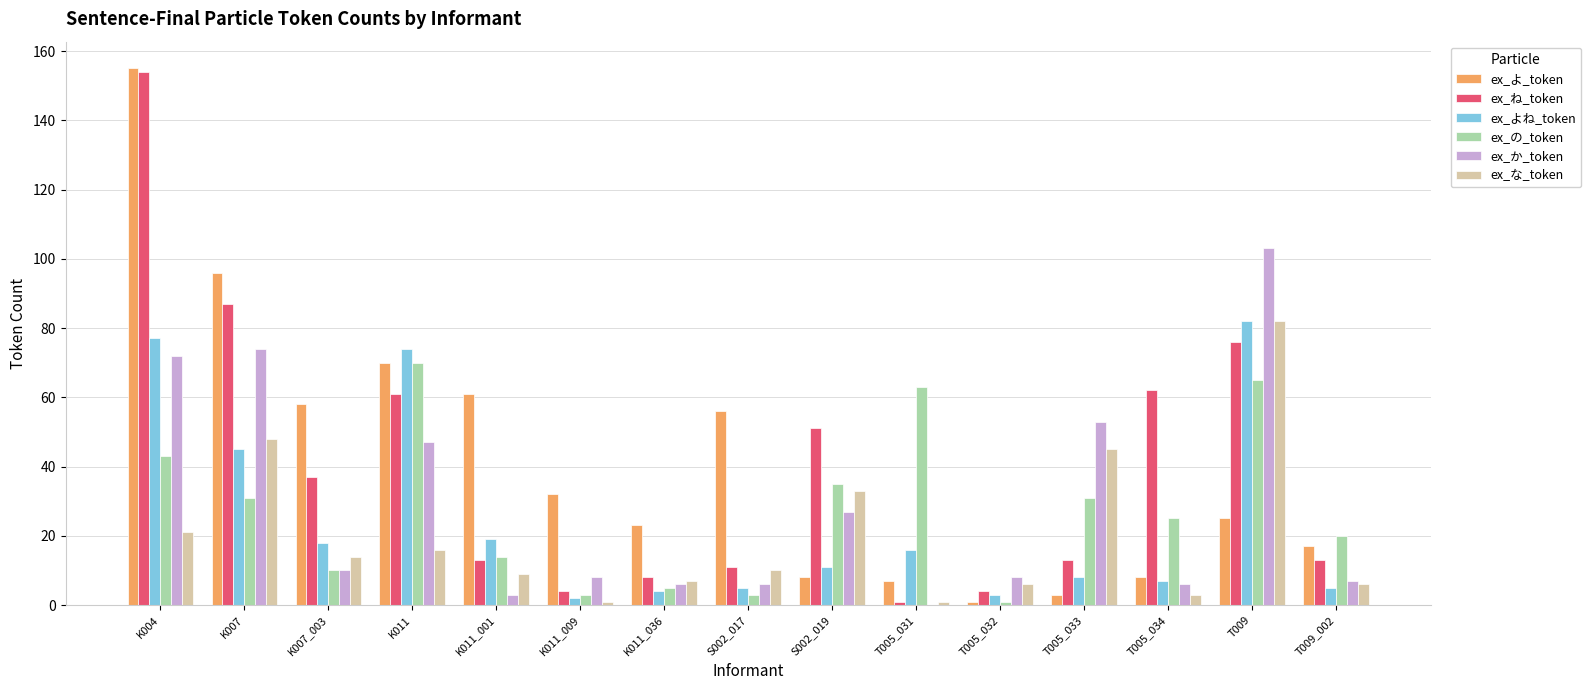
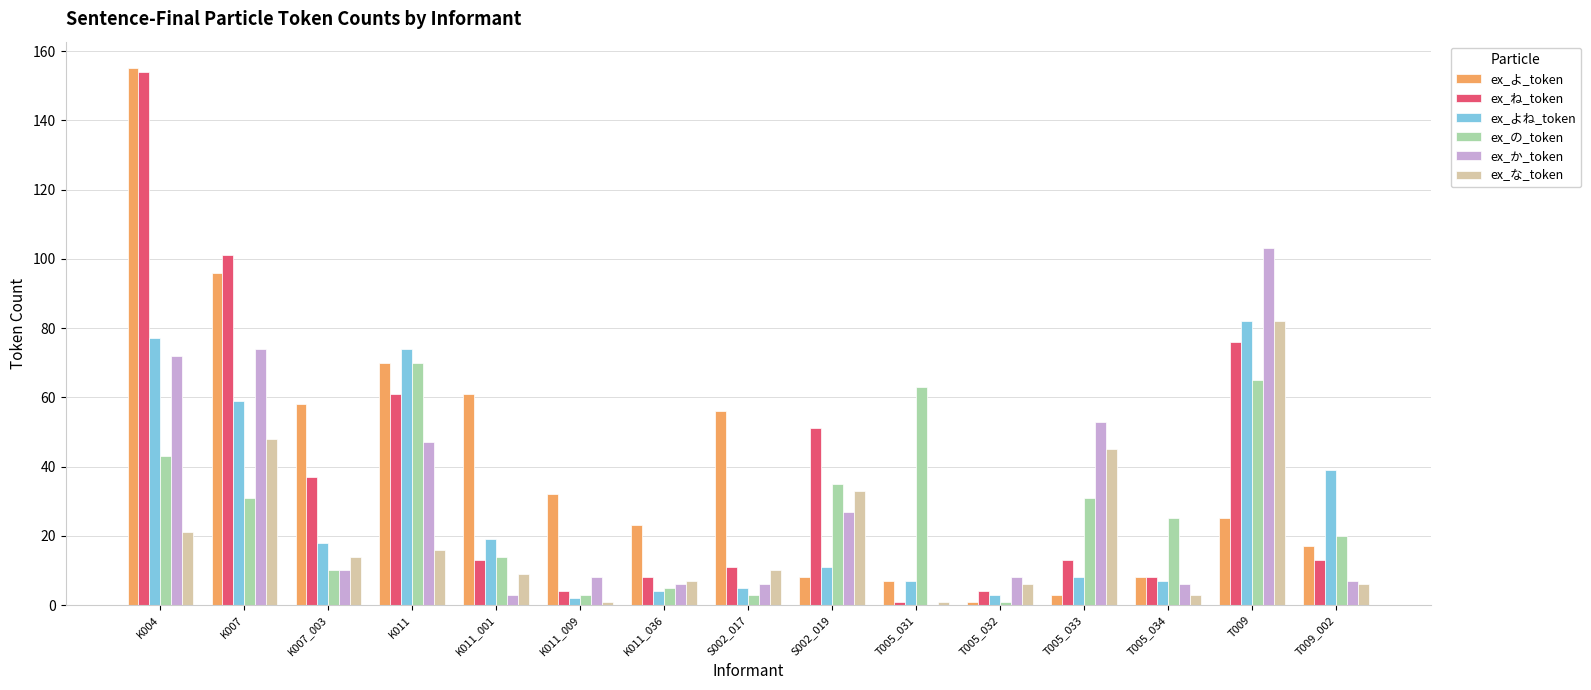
ex_ね_token, K007: 87 -> 101
ex_よね_token, K007: 45 -> 59
ex_よね_token, T005_031: 16 -> 7
ex_ね_token, T005_034: 62 -> 8
ex_よね_token, T009_002: 5 -> 39
